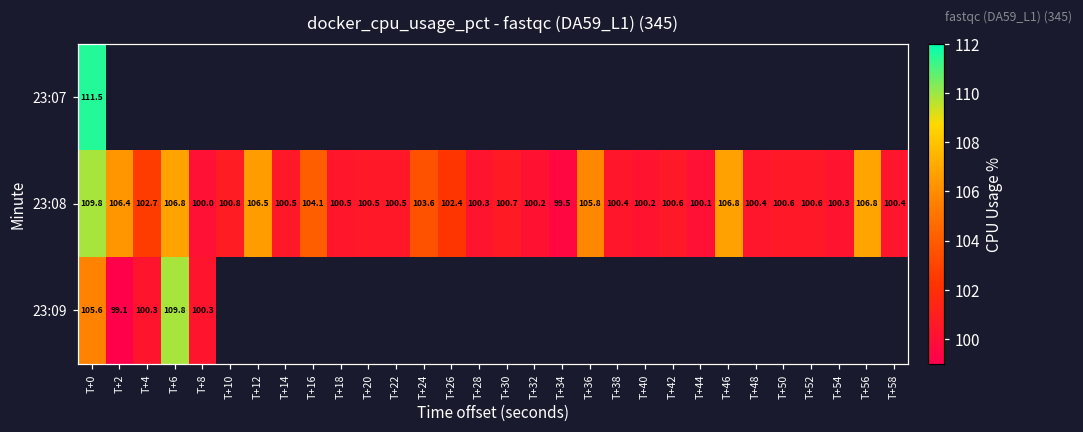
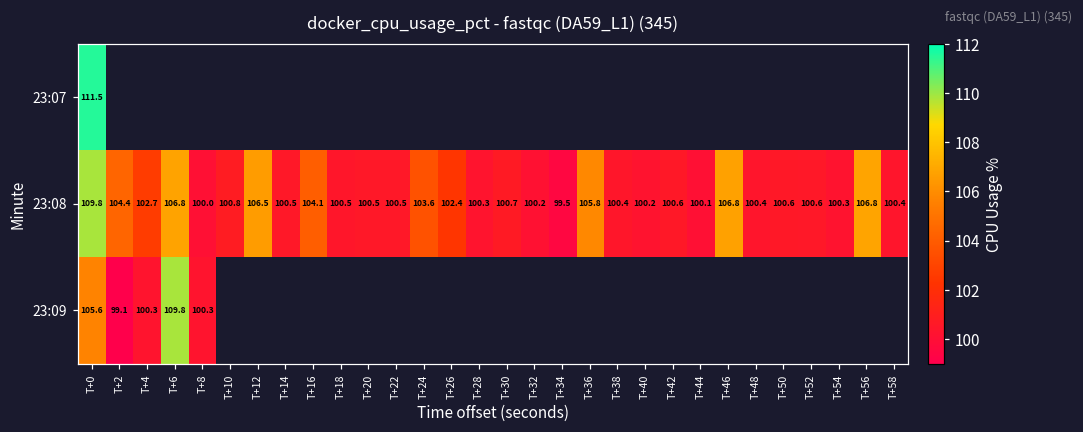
23:08, T+2: 106.4 -> 104.4
